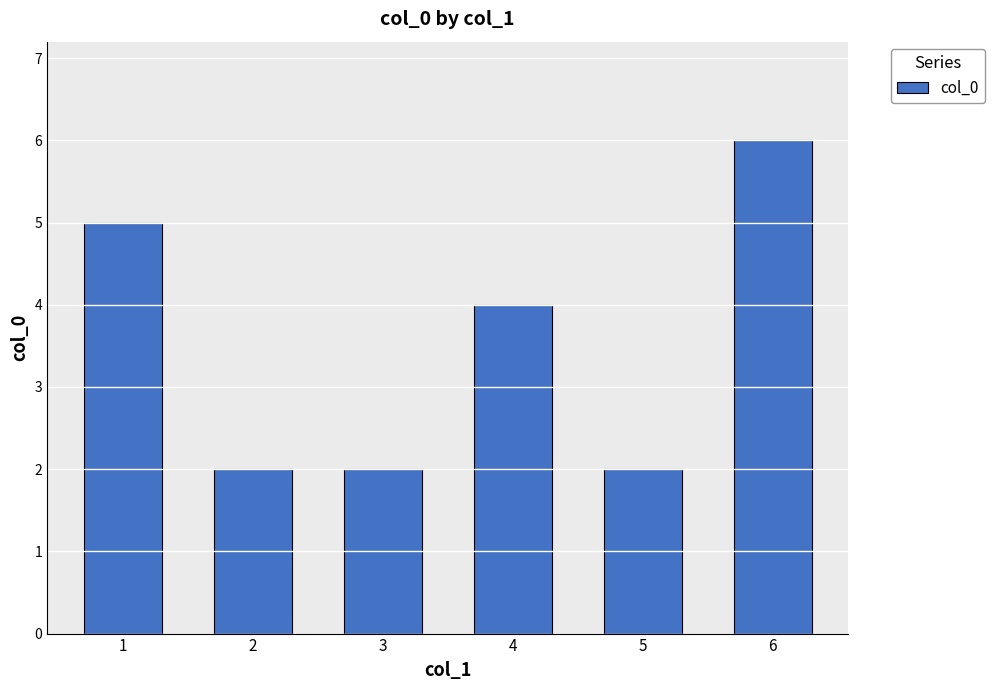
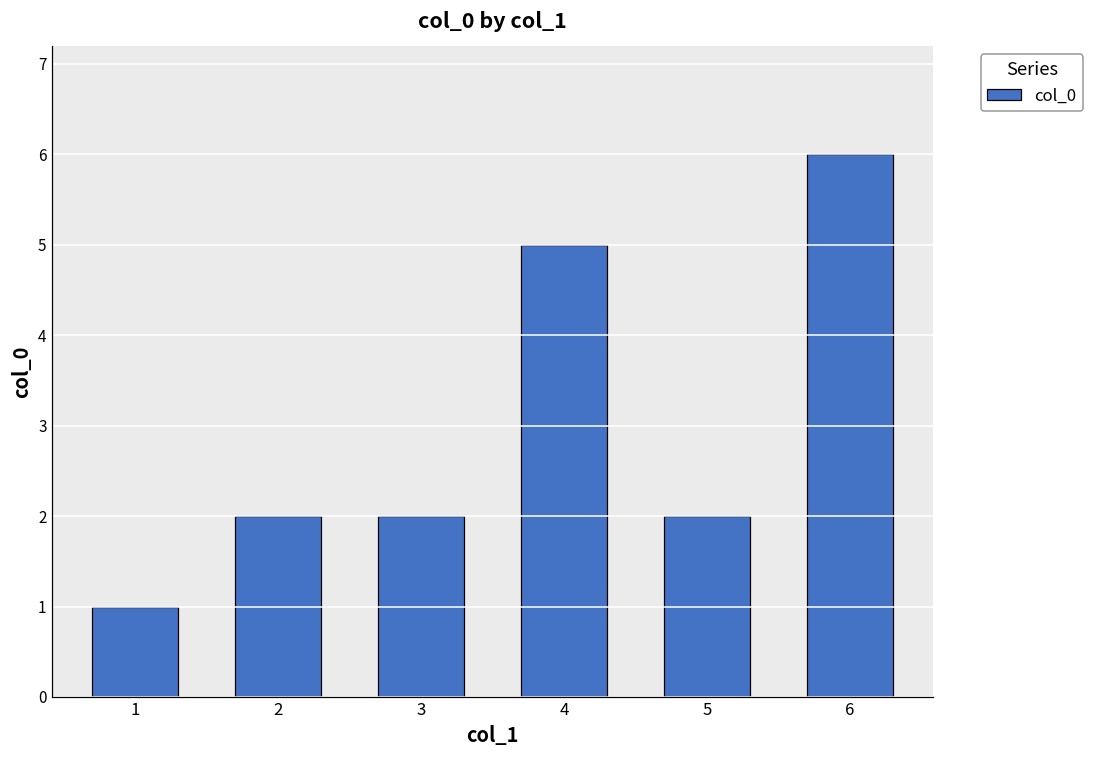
1: 5 -> 1
4: 4 -> 5
